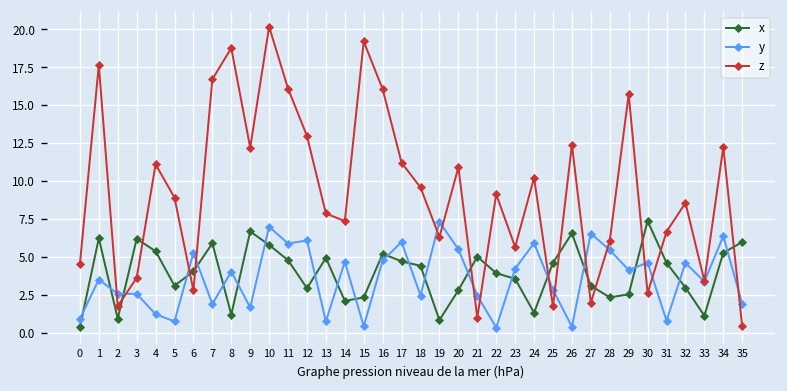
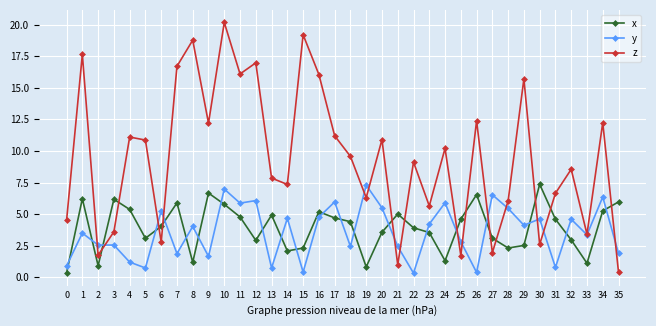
z, 5: 8.9 -> 10.9
z, 12: 13.0 -> 17.0
x, 20: 2.8 -> 3.6
